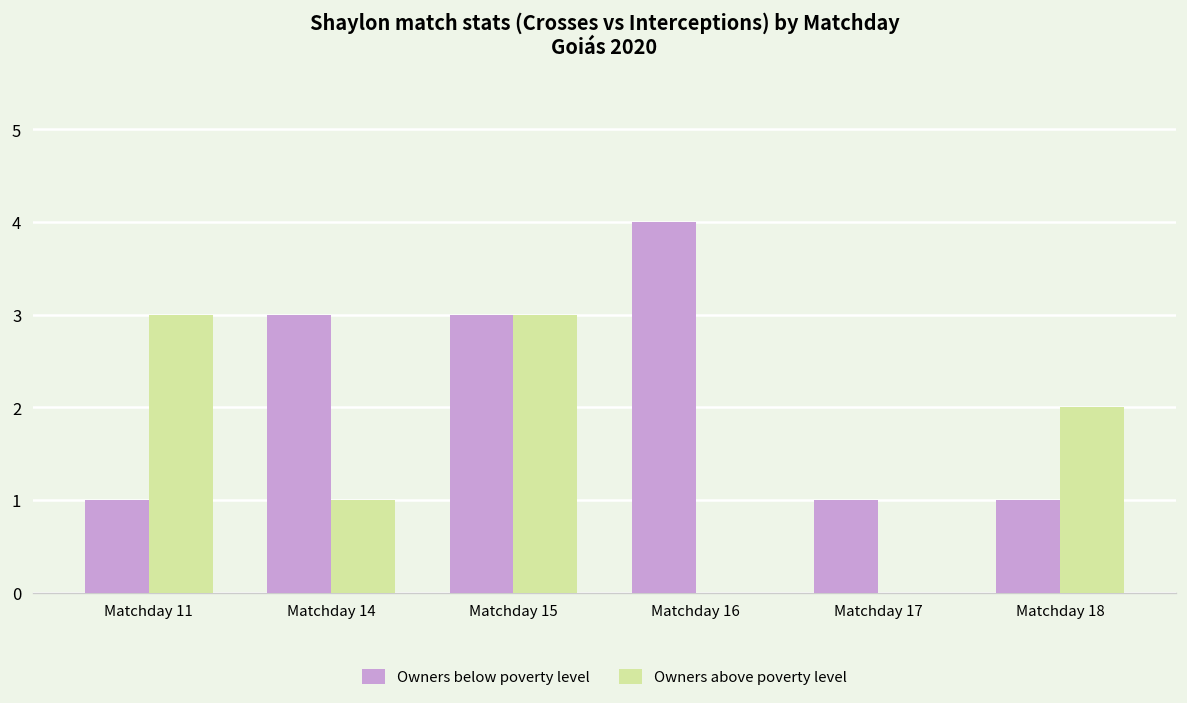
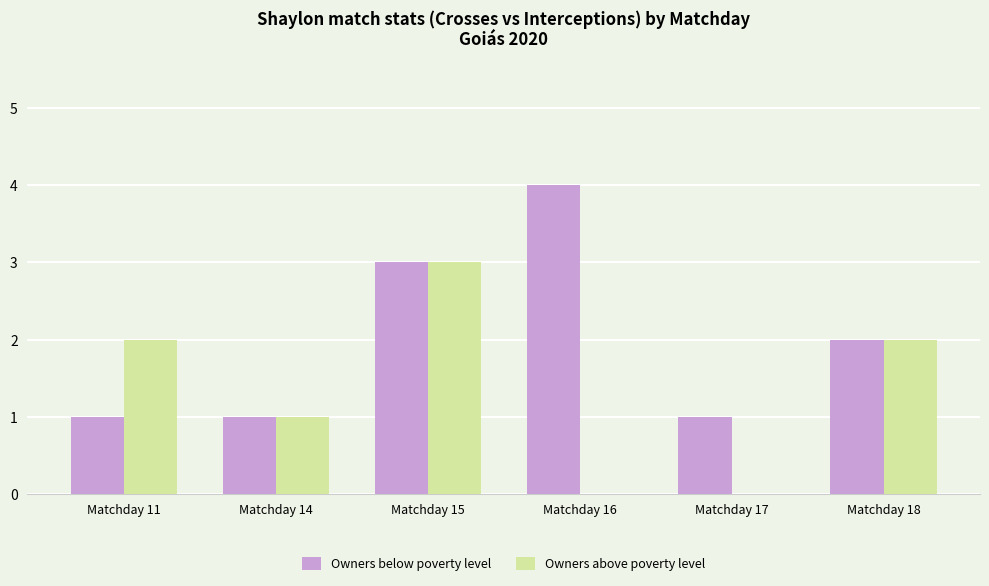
Owners above poverty level, Matchday 11: 3 -> 2
Owners below poverty level, Matchday 14: 3 -> 1
Owners below poverty level, Matchday 18: 1 -> 2
